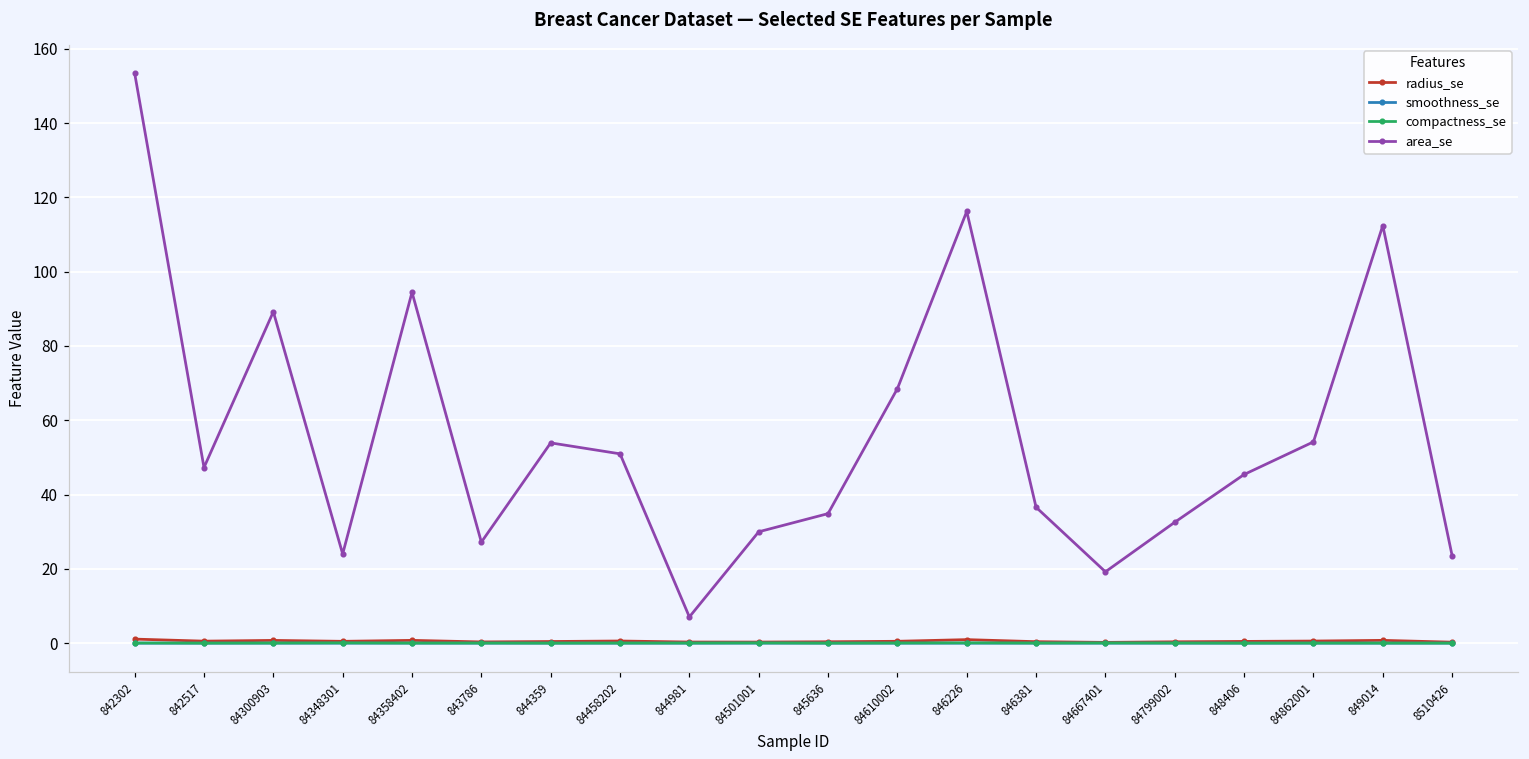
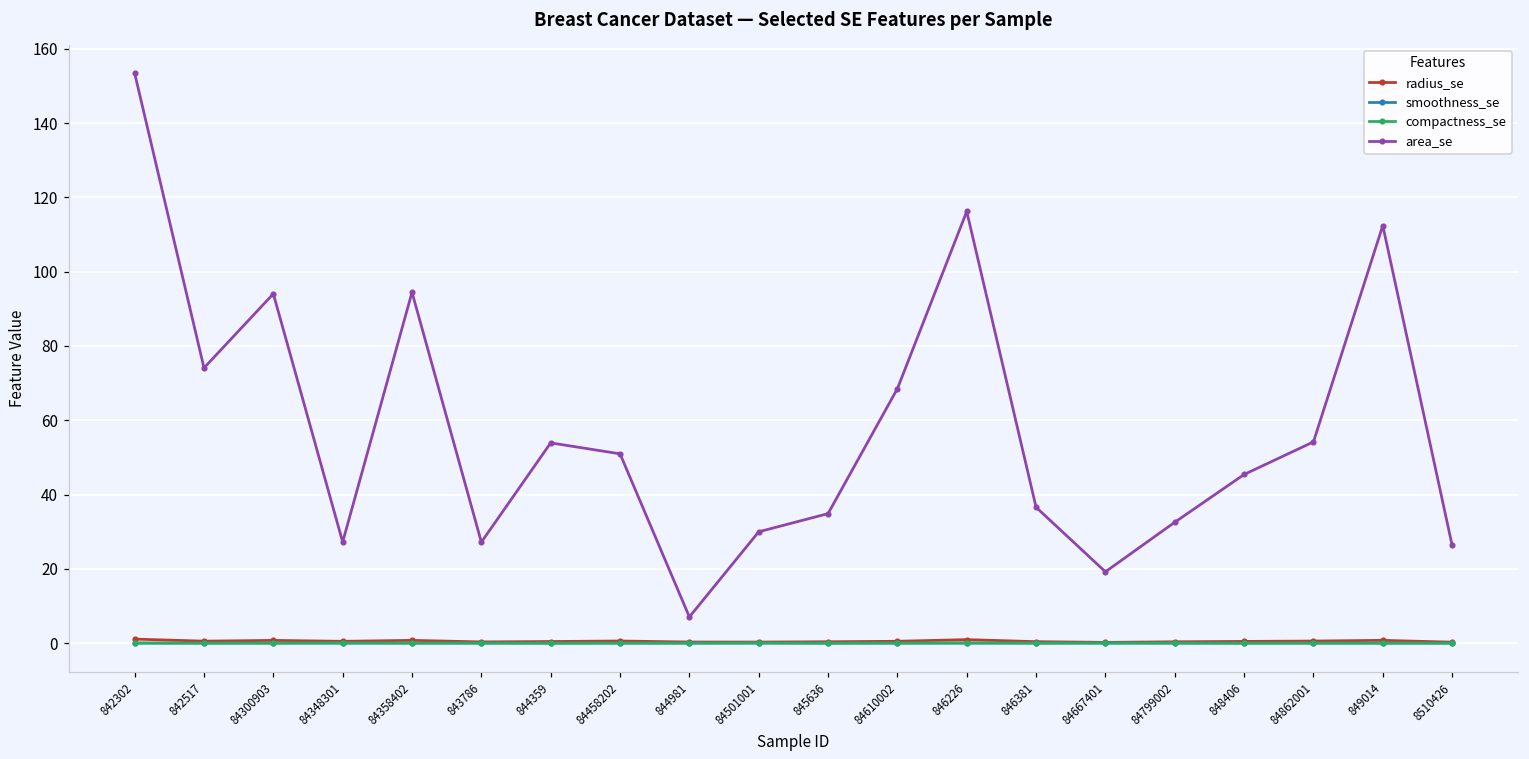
area_se, 842517: 47 -> 74
area_se, 84300903: 89 -> 94
area_se, 84348301: 24 -> 27
area_se, 8510426: 24 -> 26
